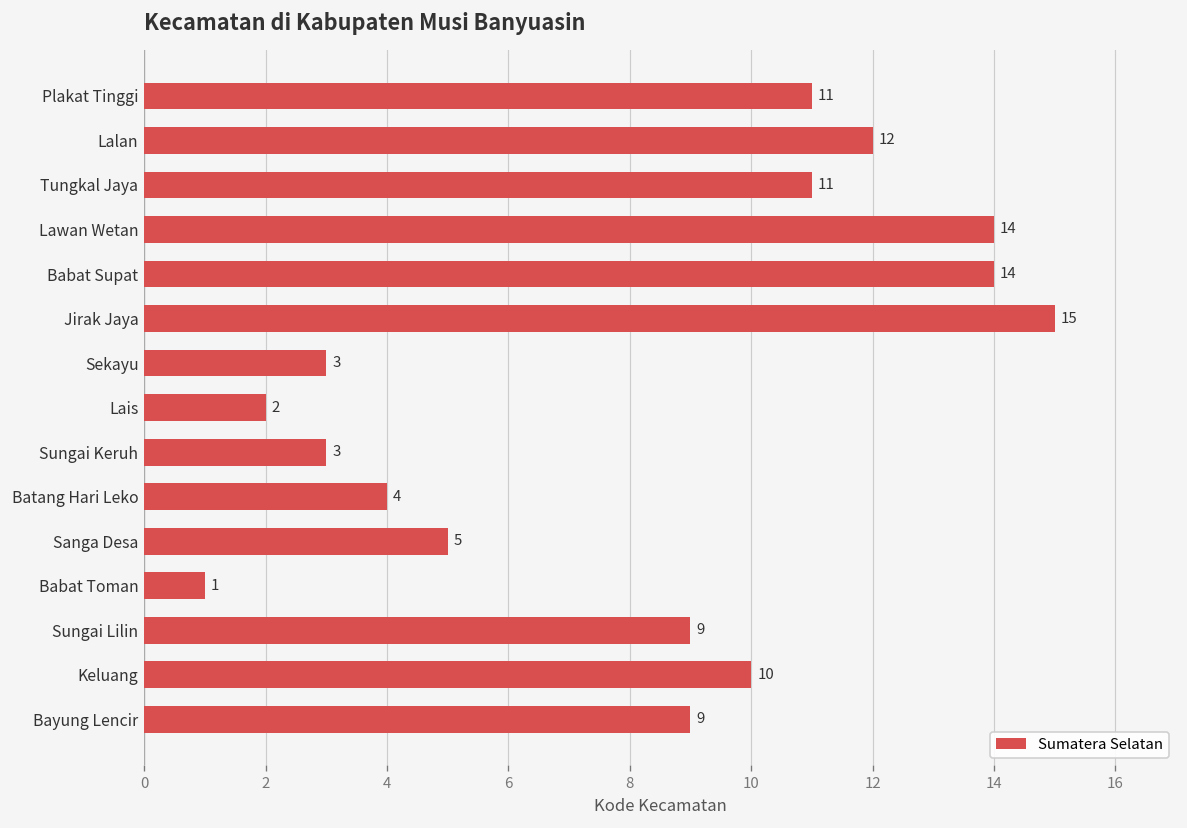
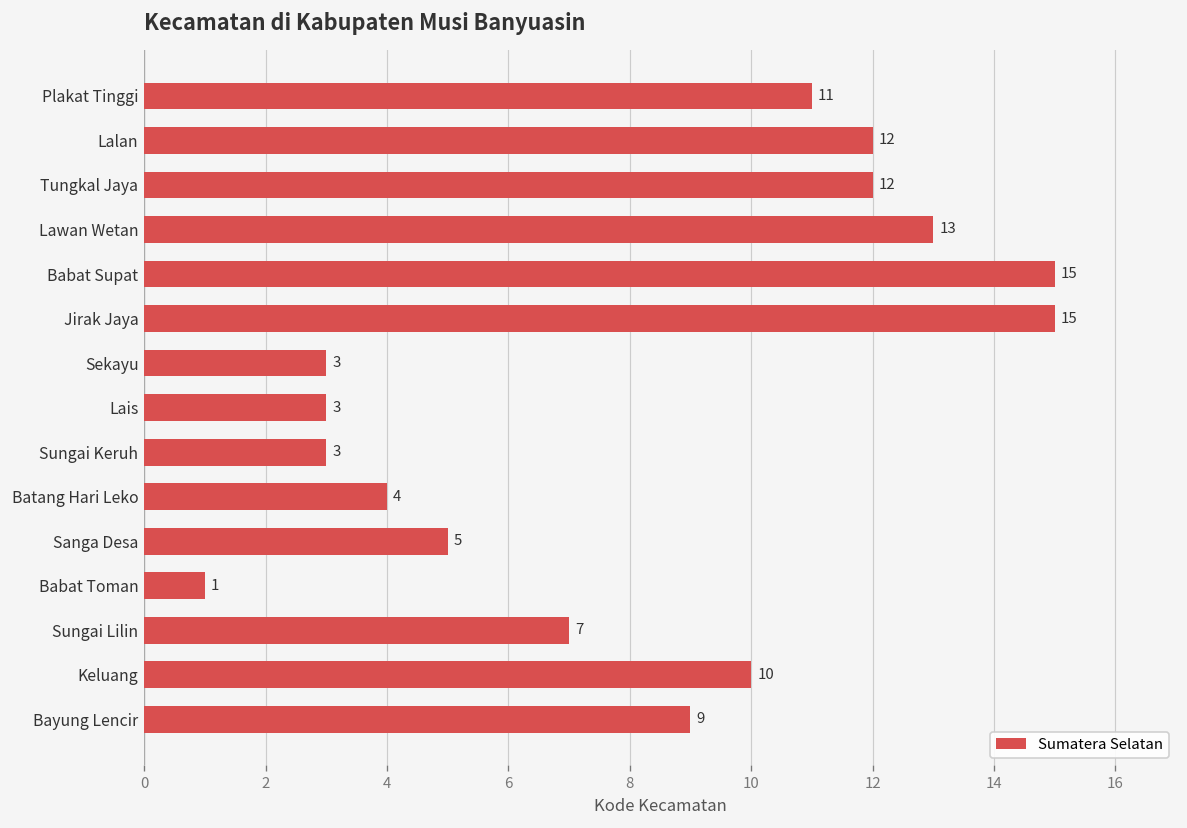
Tungkal Jaya: 11 -> 12
Lawan Wetan: 14 -> 13
Babat Supat: 14 -> 15
Lais: 2 -> 3
Sungai Lilin: 9 -> 7
